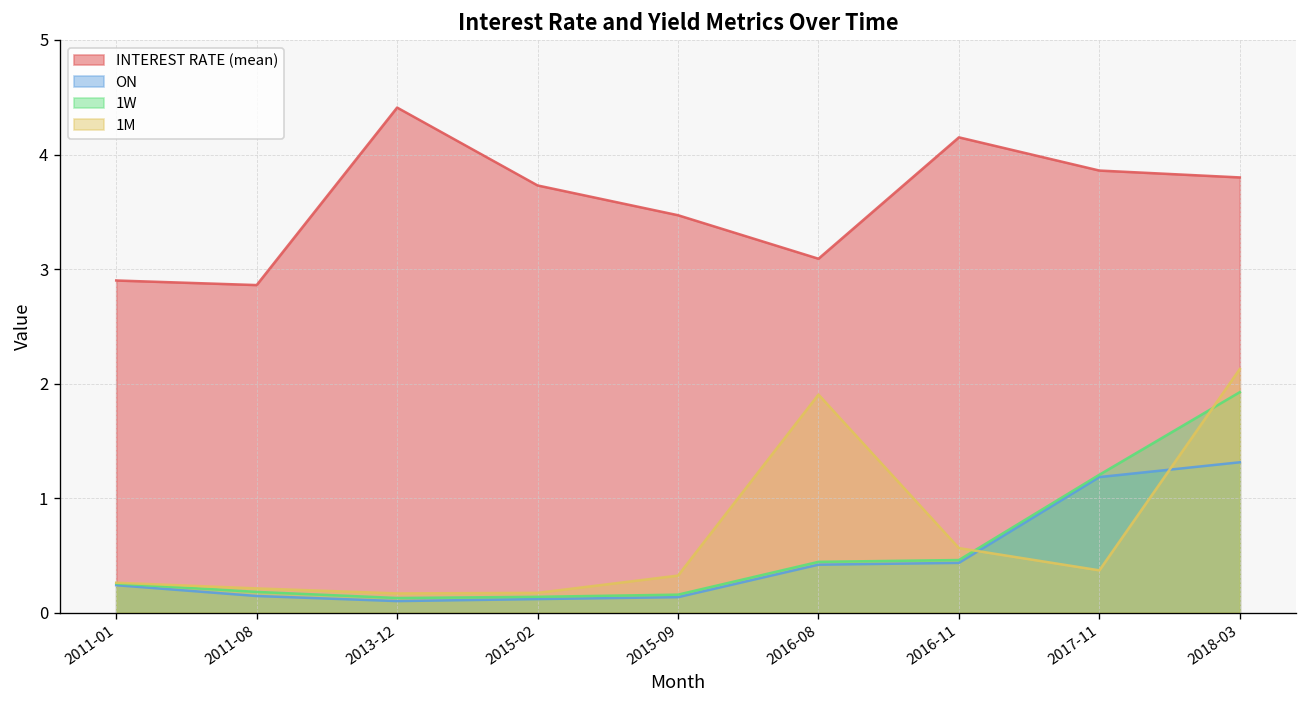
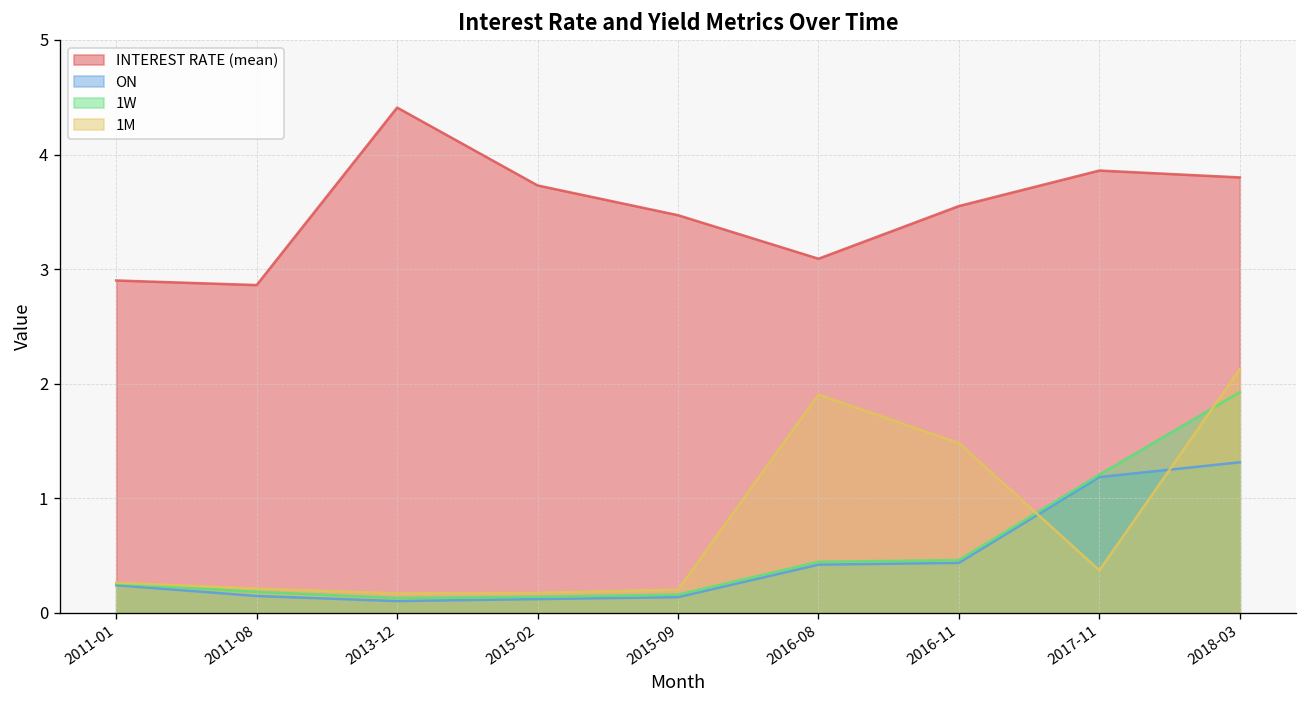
1M, 2015-09: 0.3 -> 0.2
INTEREST RATE (mean), 2016-11: 4.2 -> 3.6
1M, 2016-11: 0.6 -> 1.5
